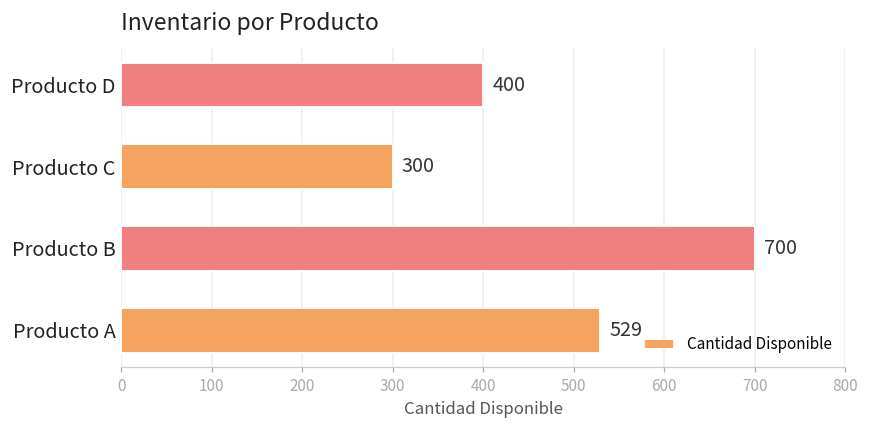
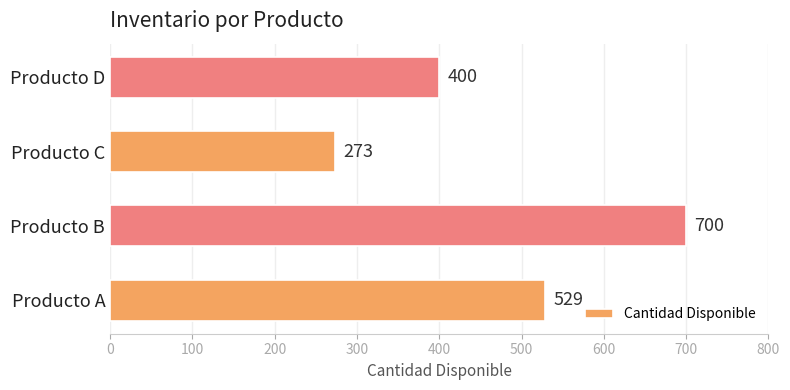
Producto C: 300 -> 273
